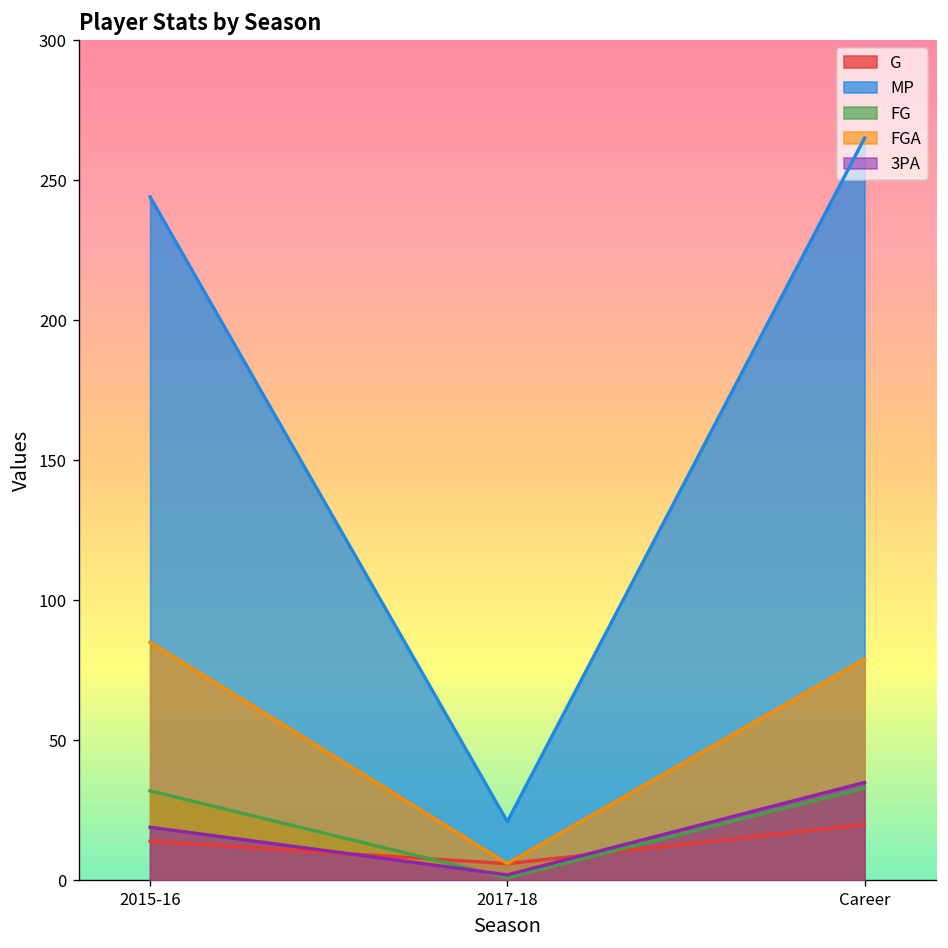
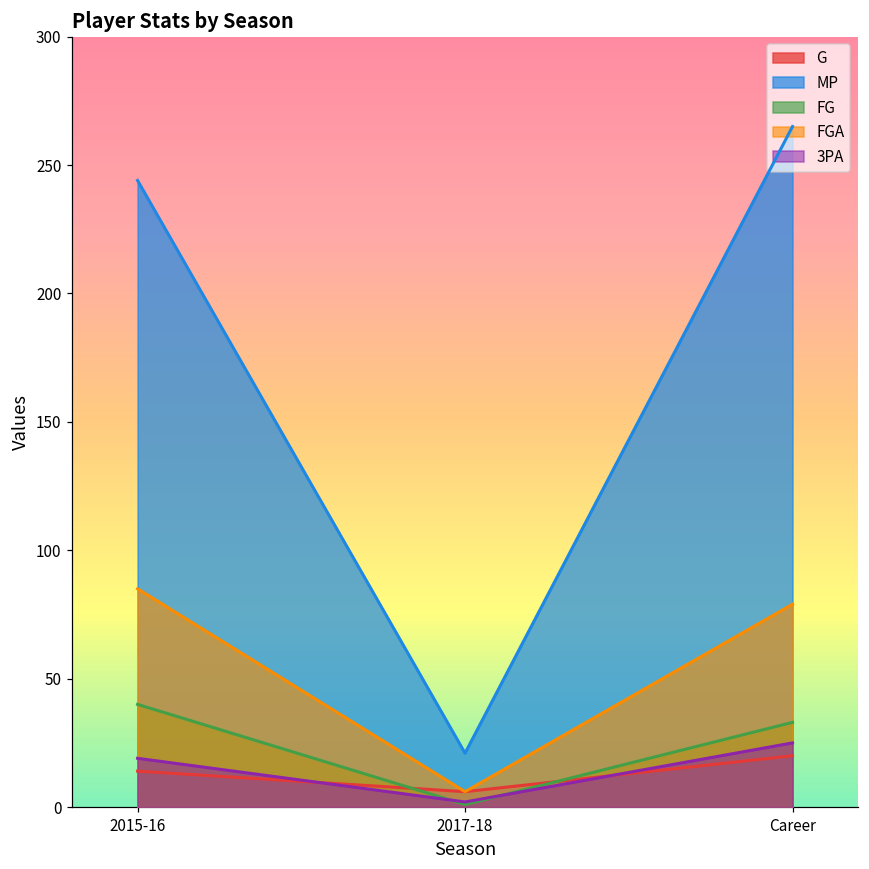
FG, 2015-16: 32 -> 40
3PA, Career: 35 -> 25
